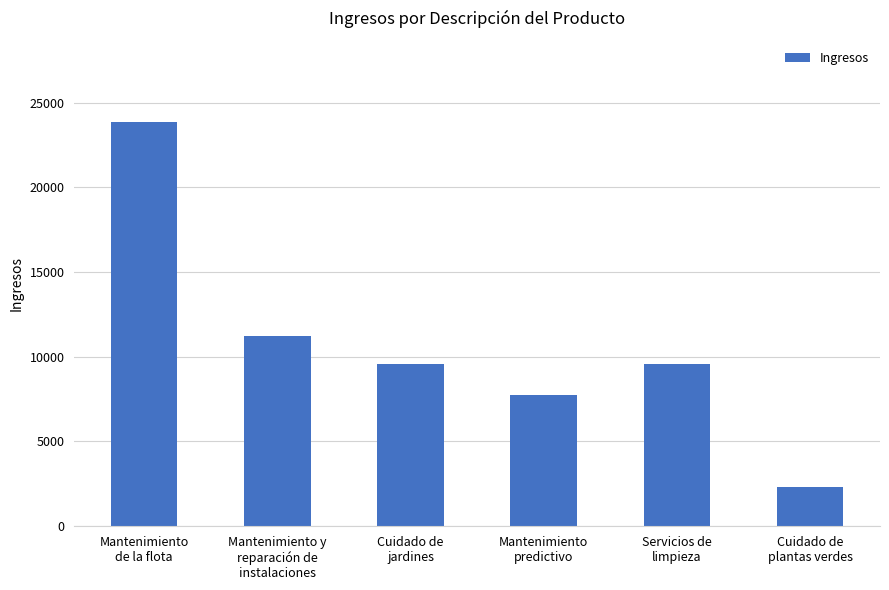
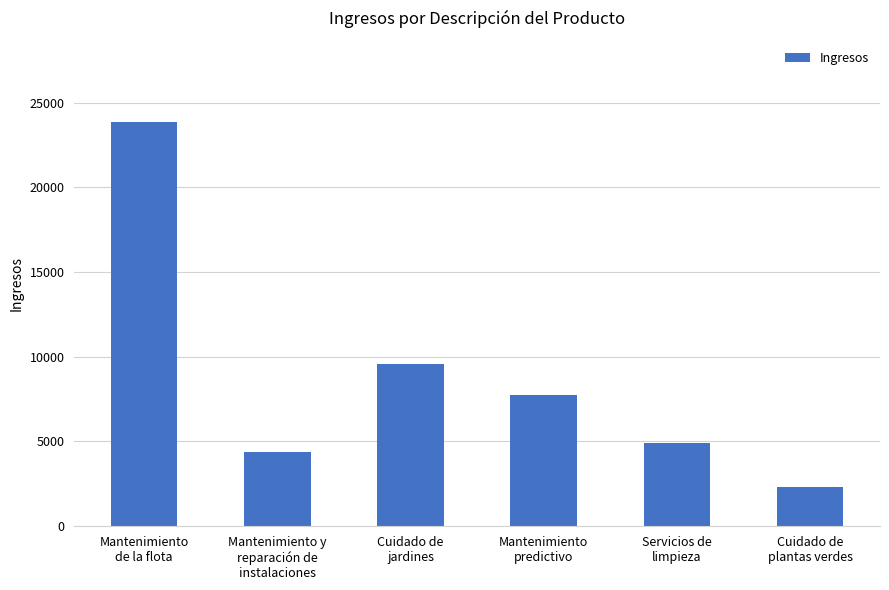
Mantenimiento y reparación de instalaciones: 11200 -> 4400
Servicios de limpieza: 9600 -> 4900
